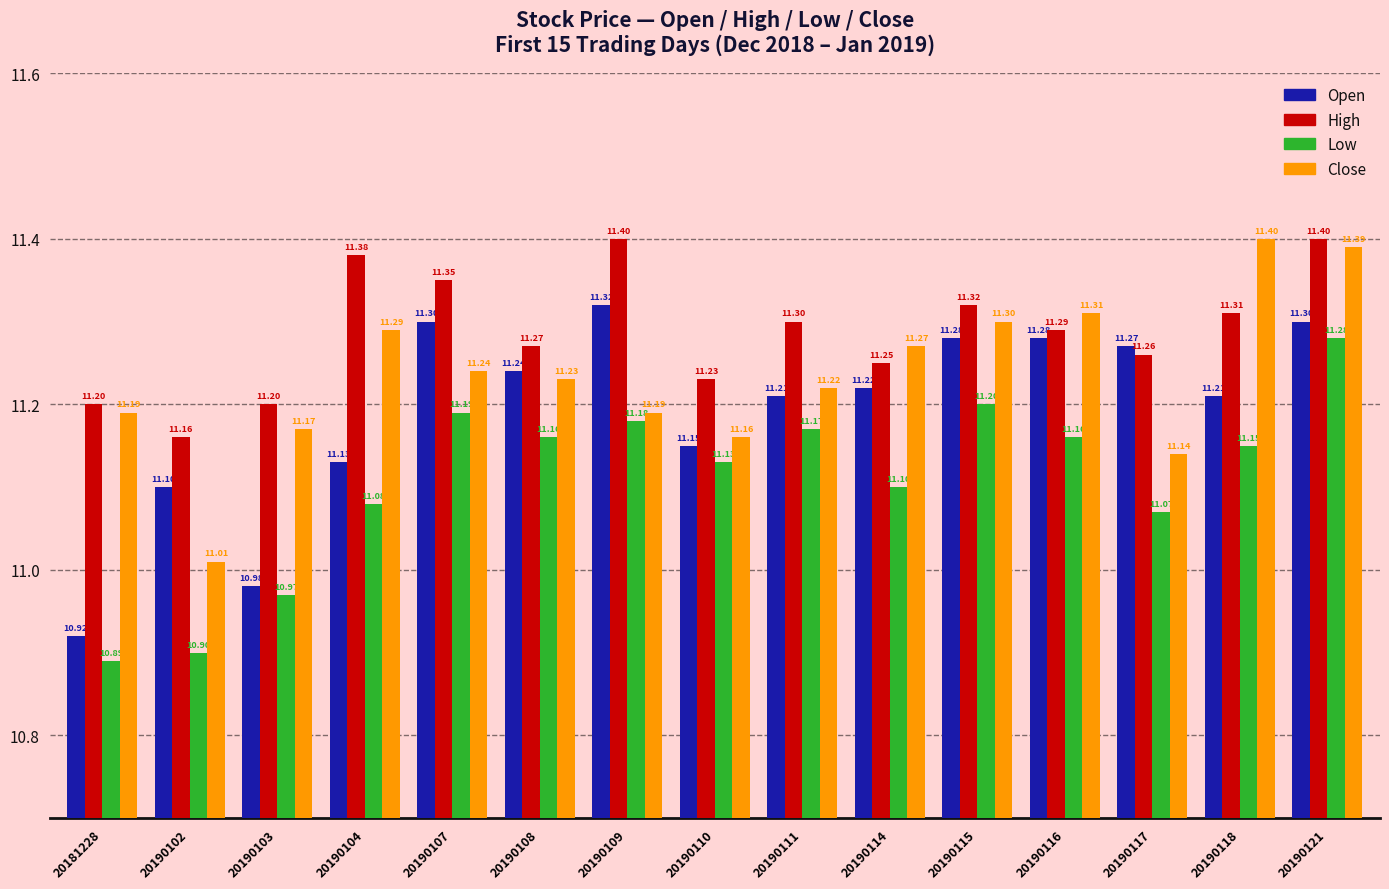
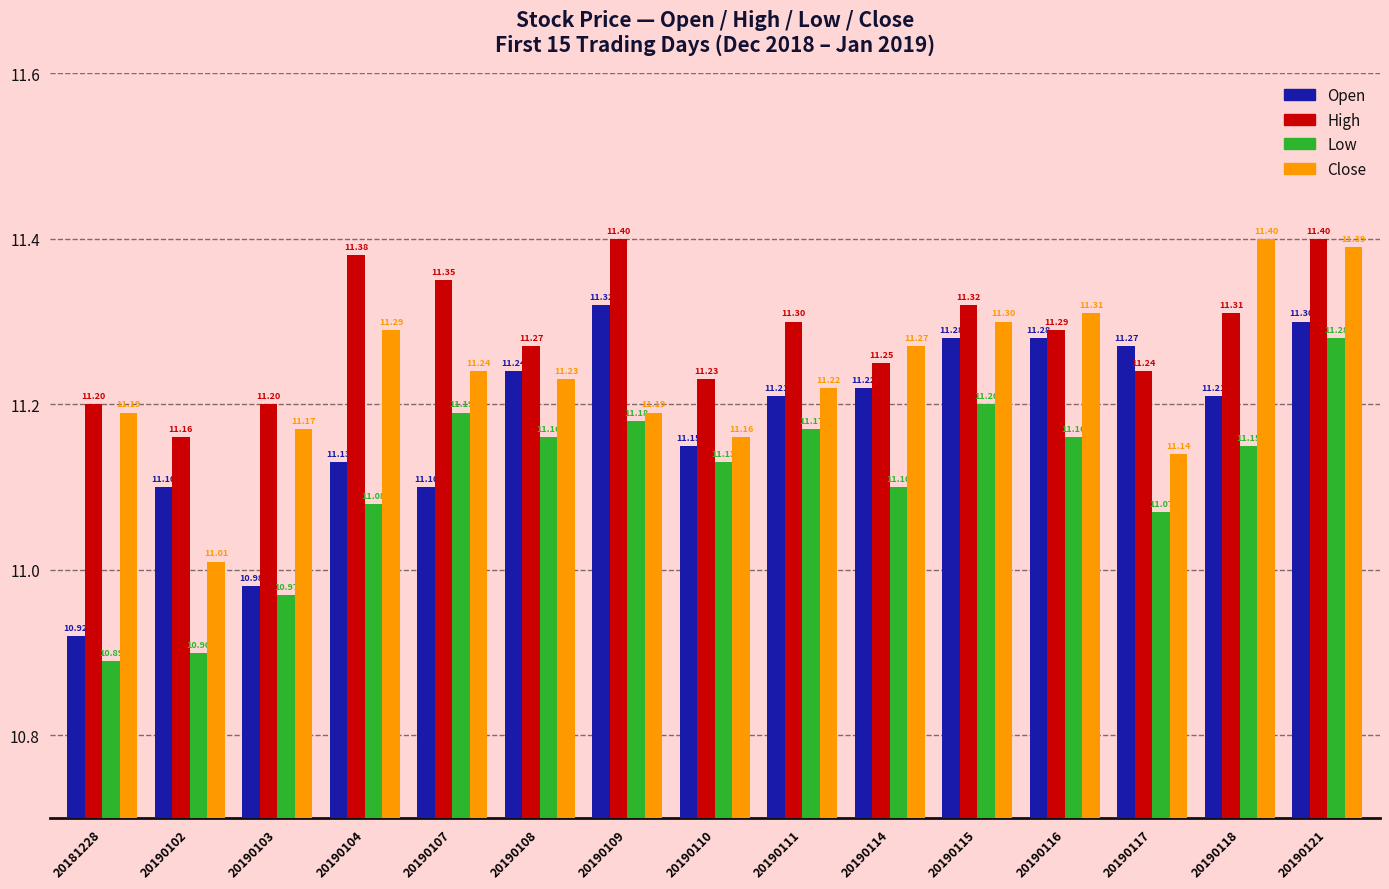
Open, 20190107: 11.30 -> 11.10
High, 20190117: 11.26 -> 11.24
